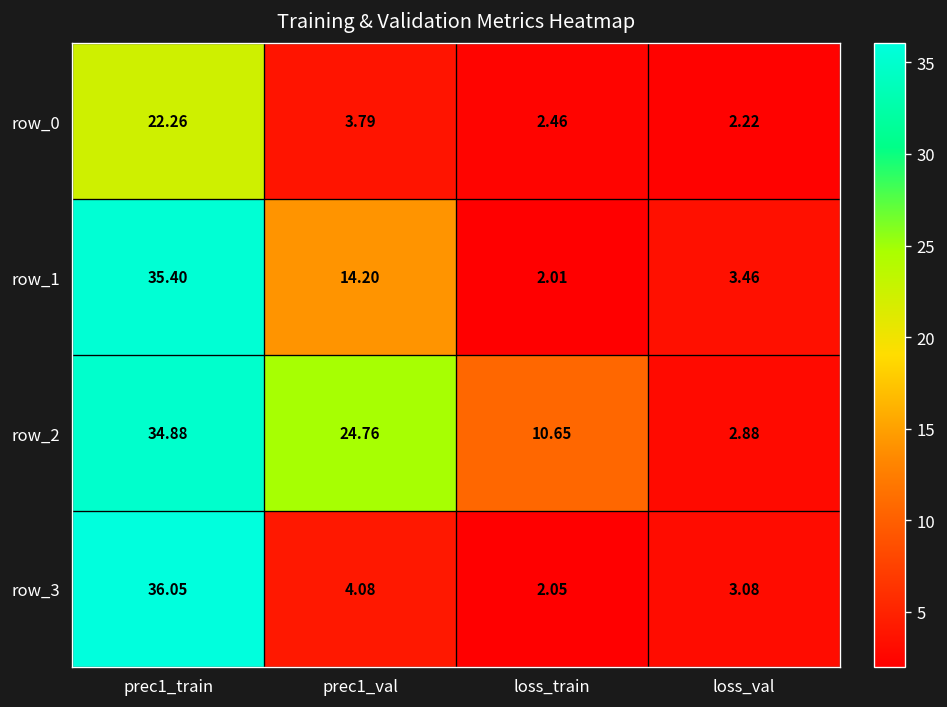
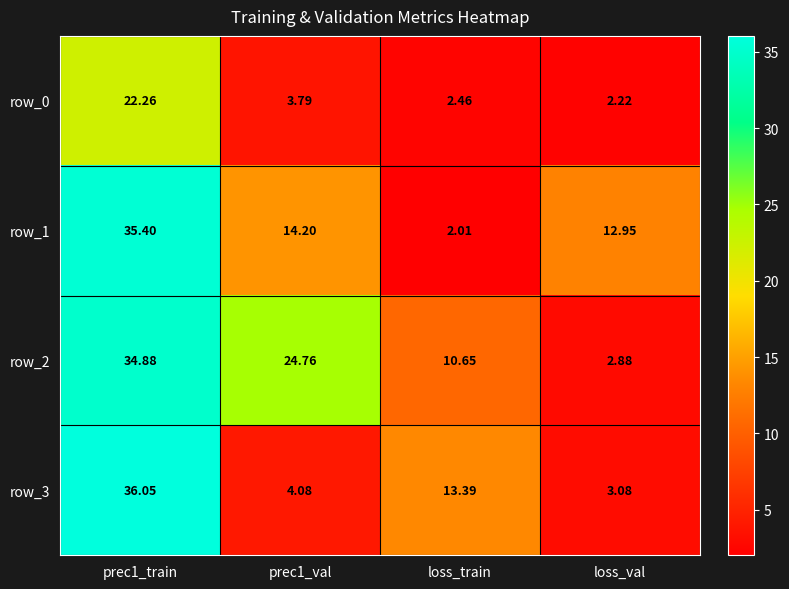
row_1, loss_val: 3.46 -> 12.95
row_3, loss_train: 2.05 -> 13.39
